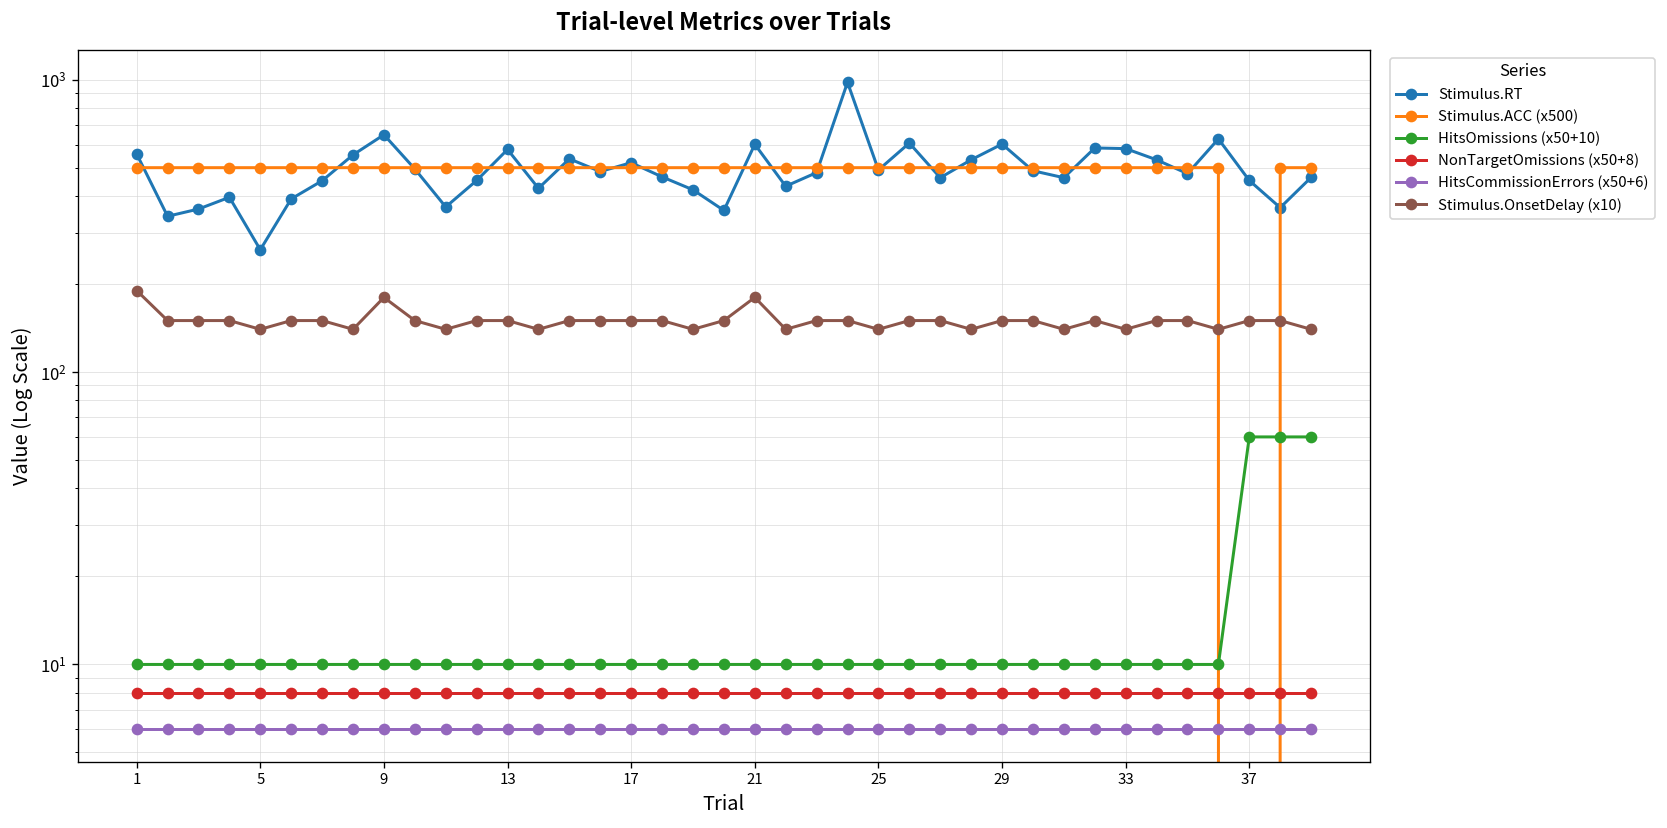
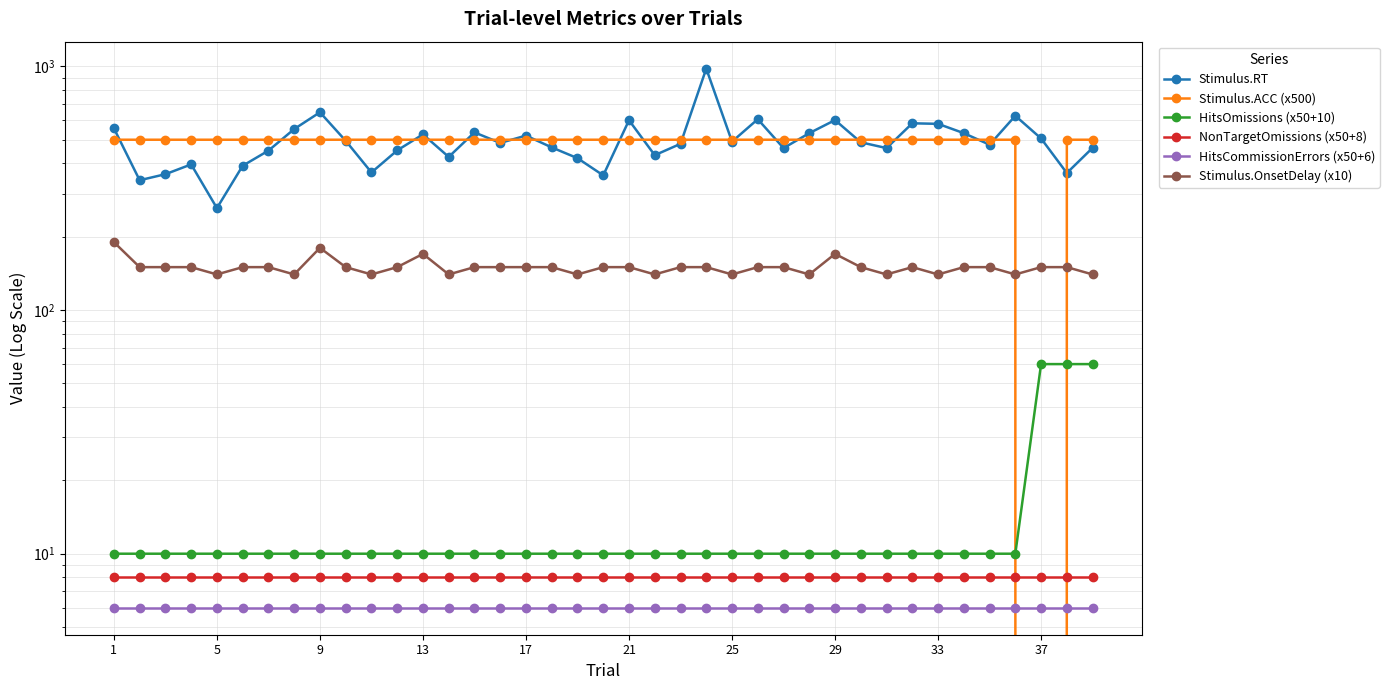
Stimulus.RT, 13: 580 -> 530
Stimulus.OnsetDelay (x10), 13: 150 -> 170
Stimulus.OnsetDelay (x10), 21: 180 -> 150
Stimulus.OnsetDelay (x10), 29: 150 -> 170
Stimulus.RT, 37: 450 -> 510
